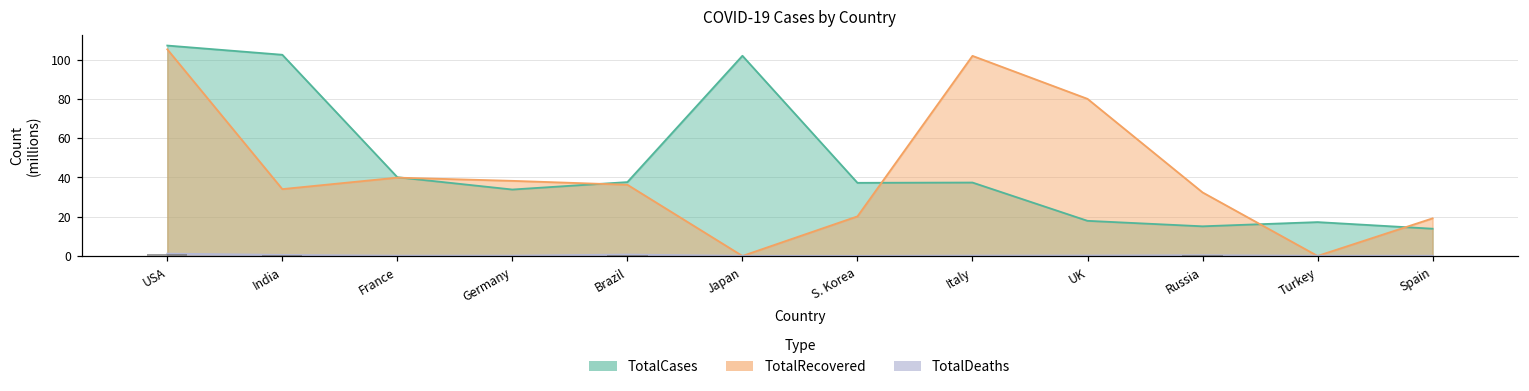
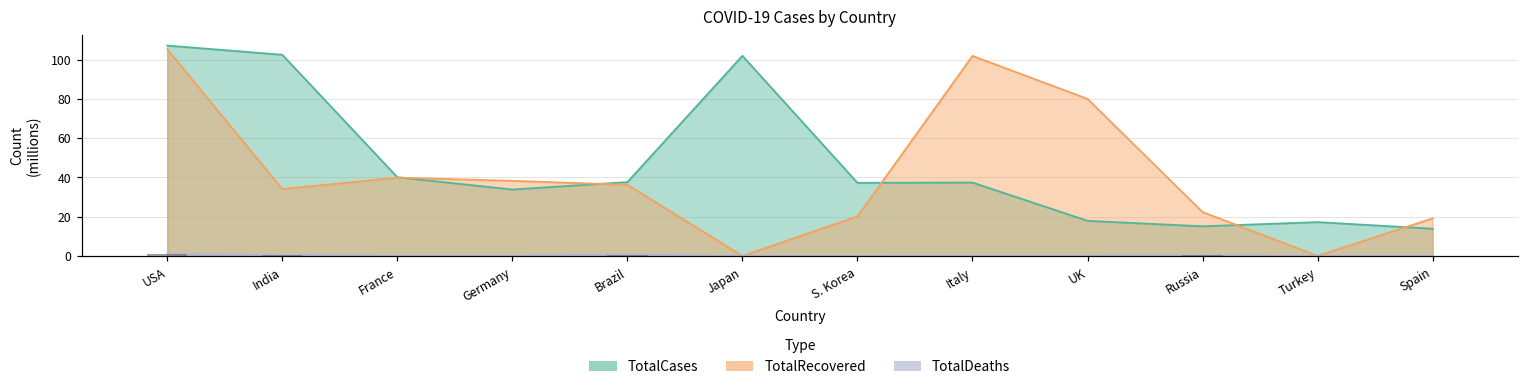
TotalRecovered, Russia: 32 -> 22
